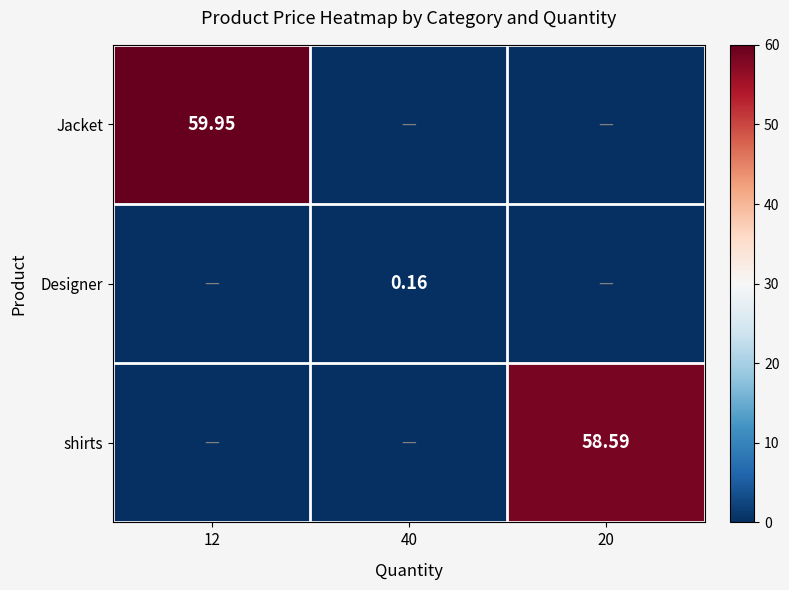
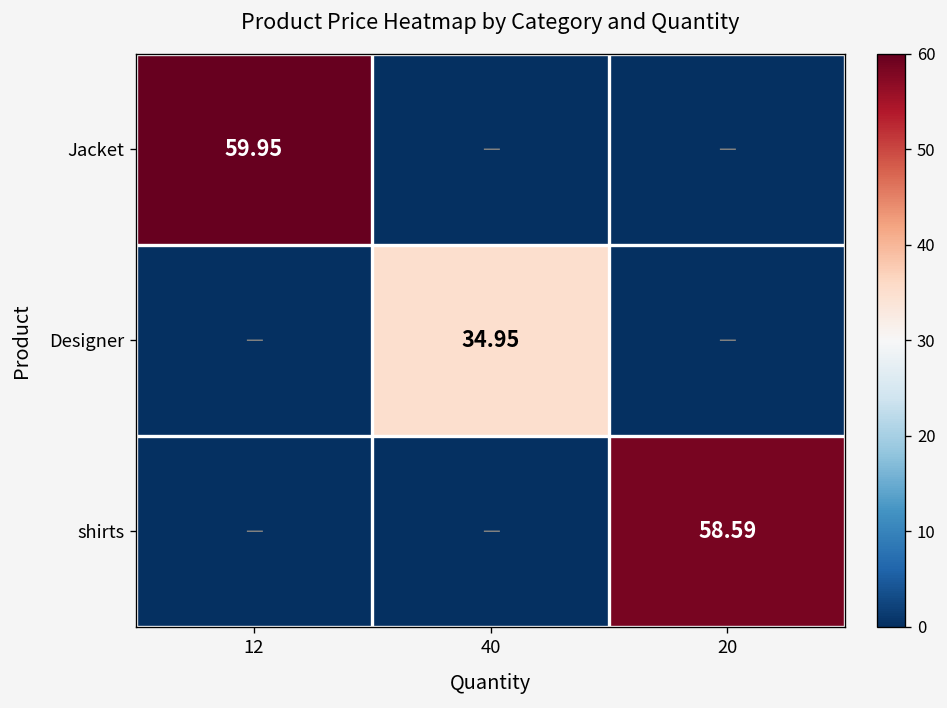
Designer, 40: 0.16 -> 34.95
